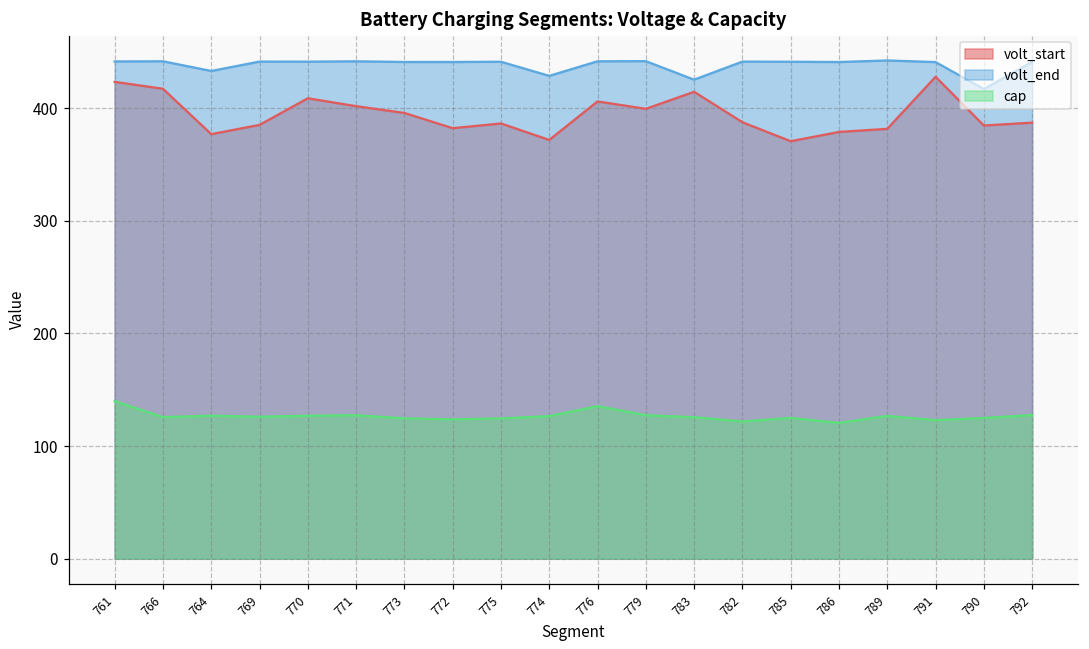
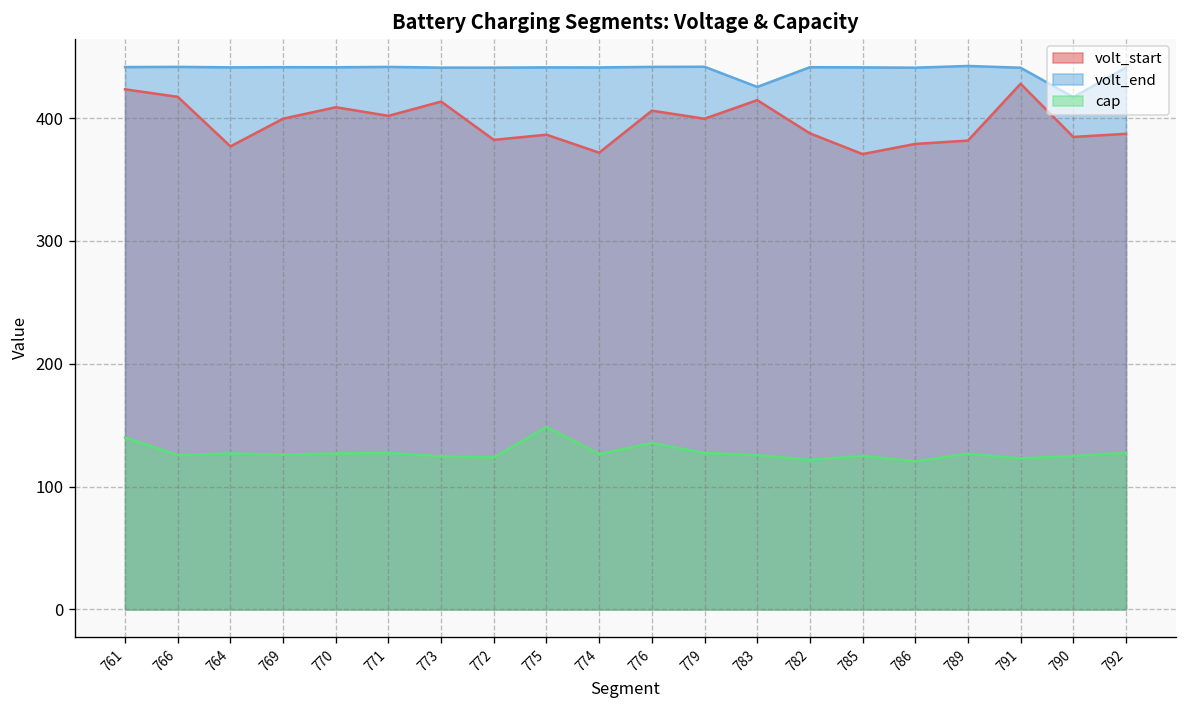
volt_end, 764: 433 -> 441
volt_start, 769: 385 -> 399
volt_start, 773: 396 -> 413
cap, 775: 125 -> 149
volt_end, 774: 429 -> 441
